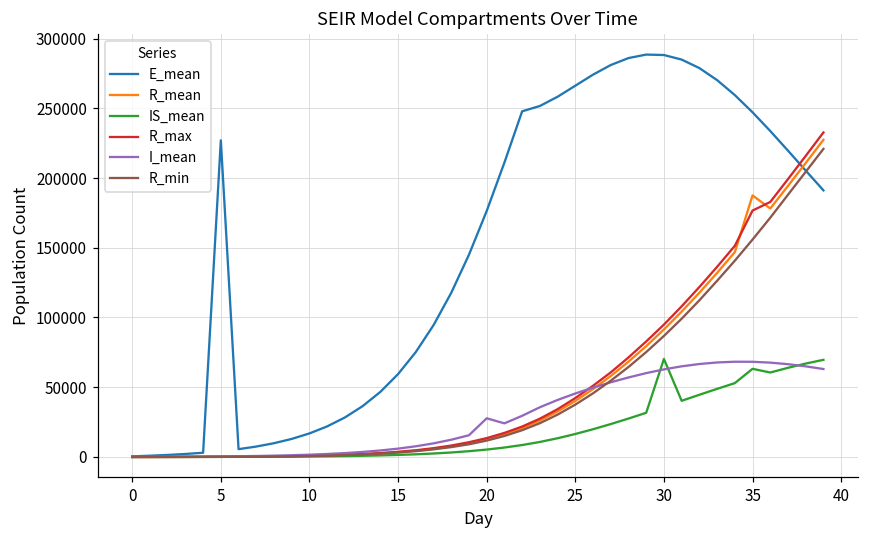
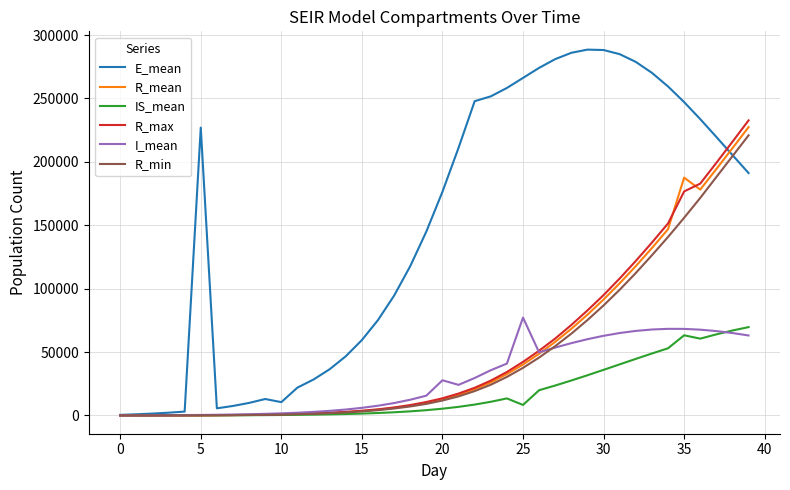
E_mean, 10: 17000 -> 10000
IS_mean, 25: 16000 -> 8000
I_mean, 25: 46000 -> 77000
IS_mean, 30: 70000 -> 36000
